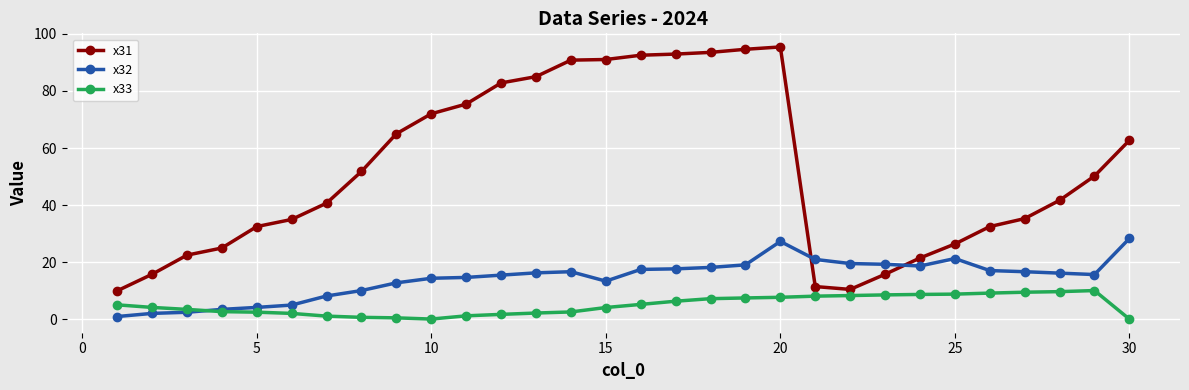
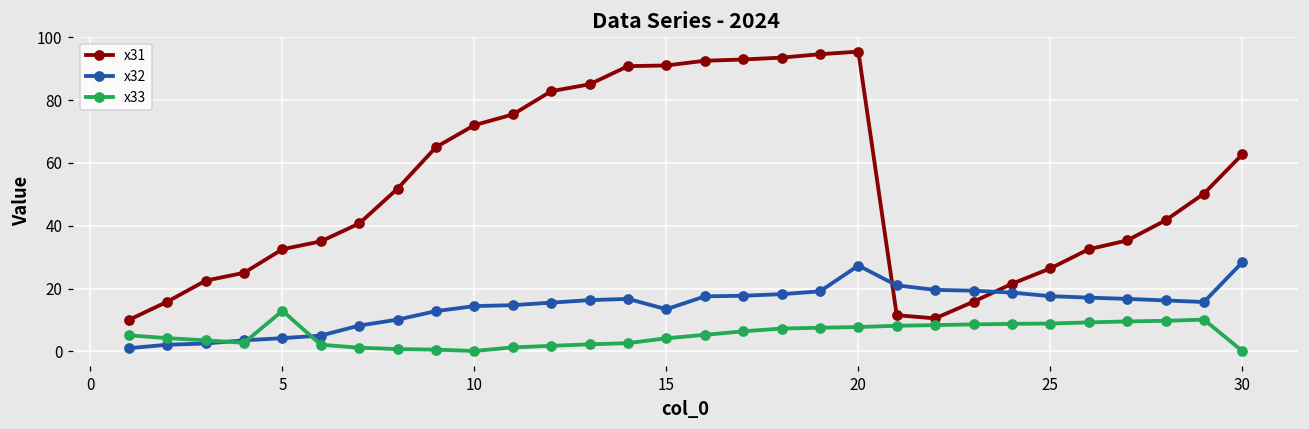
x33, 5: 3 -> 13
x32, 25: 21 -> 18
